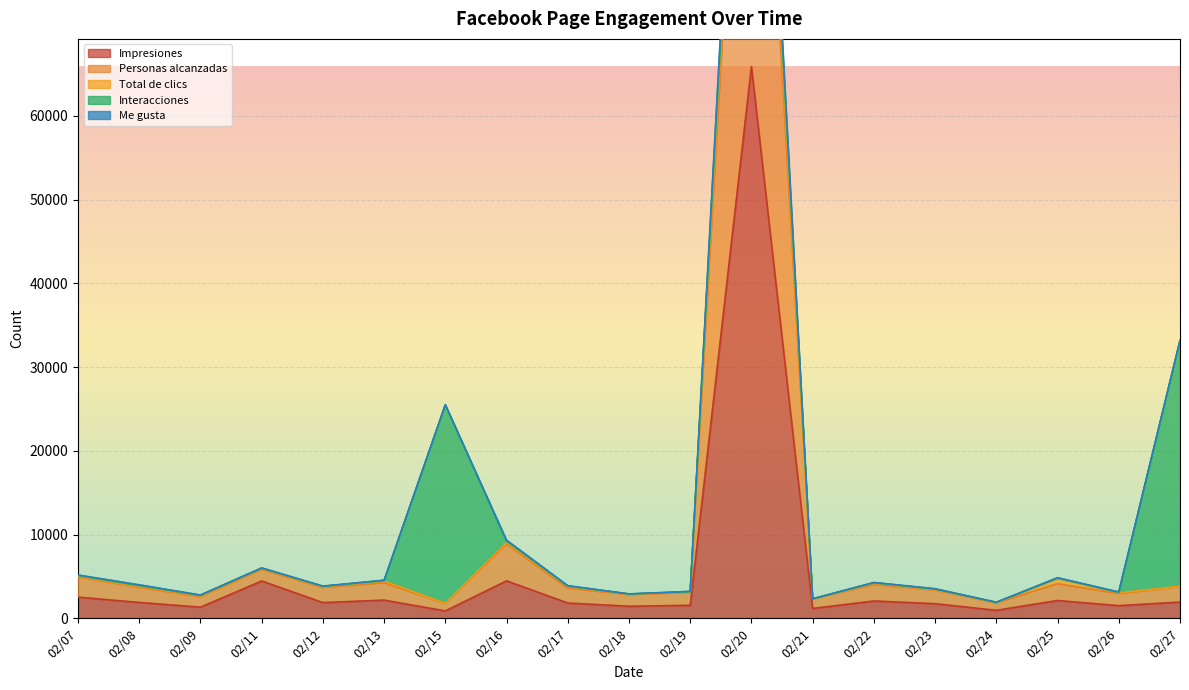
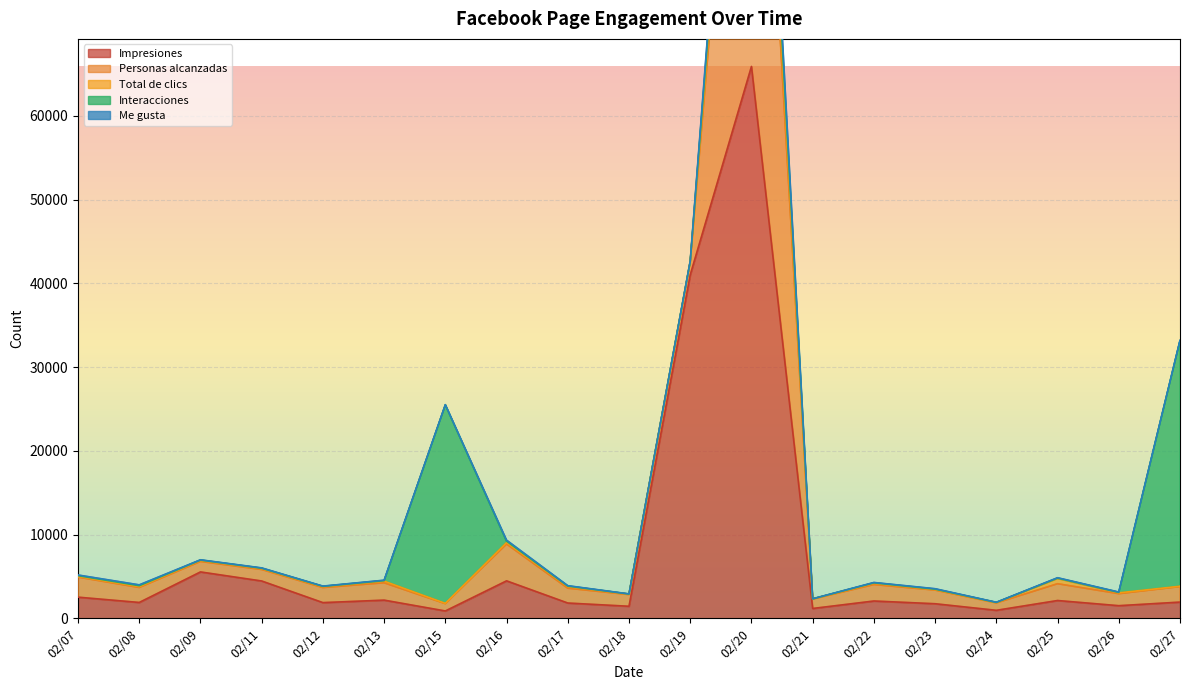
Impresiones, 02/09: 1000 -> 6000
Impresiones, 02/19: 2000 -> 41000
